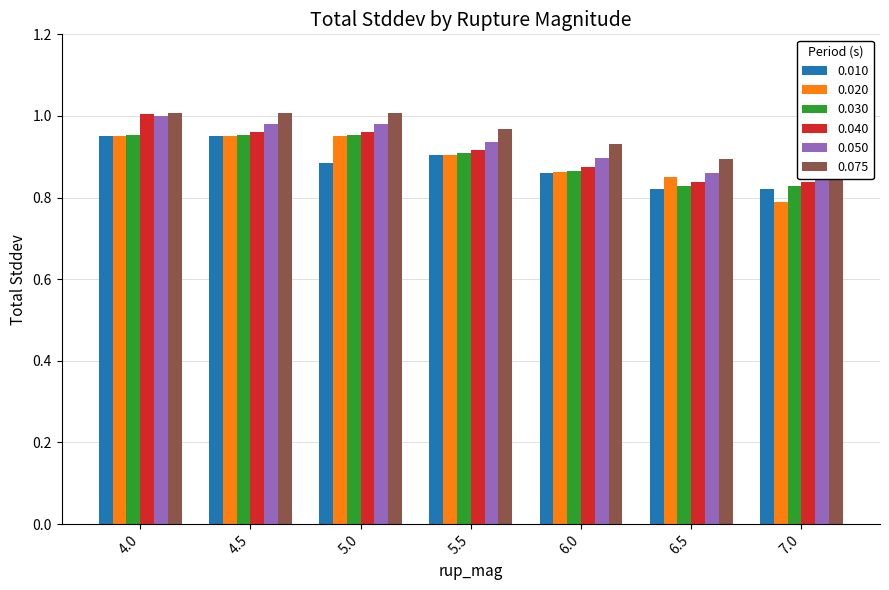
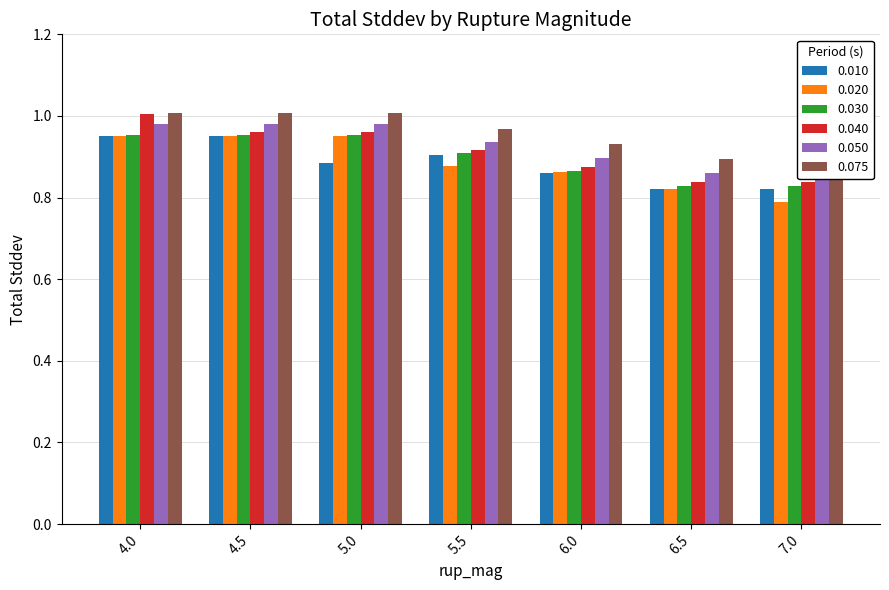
0.050, 4.0: 1.00 -> 0.98
0.020, 5.5: 0.91 -> 0.88
0.020, 6.5: 0.85 -> 0.82
